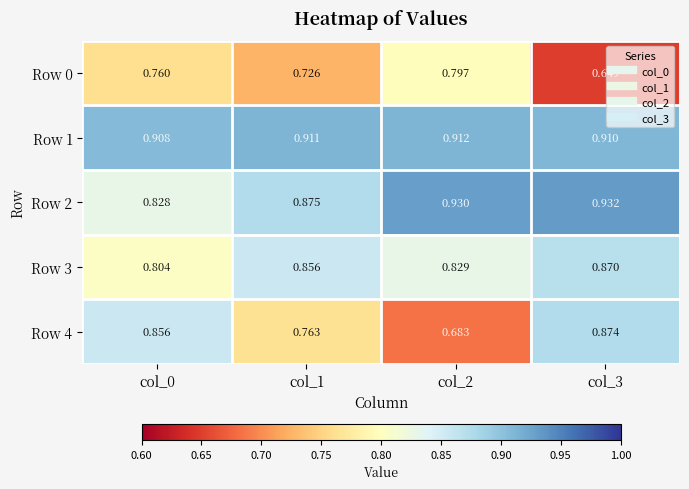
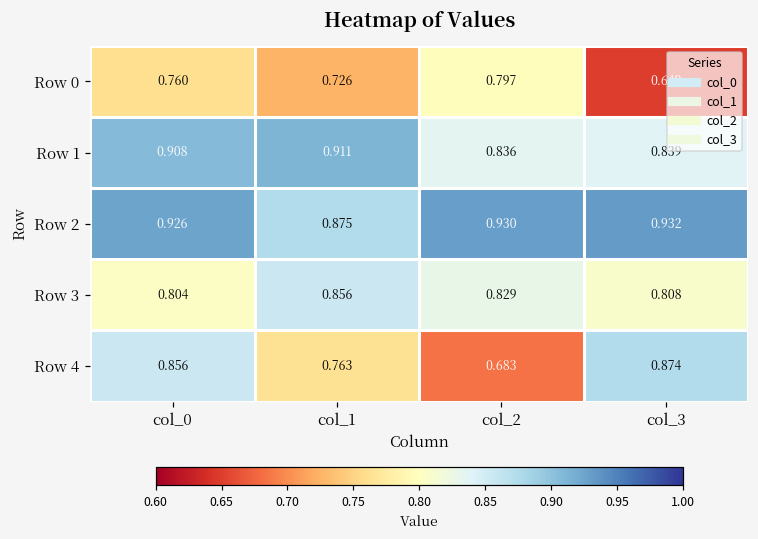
Row 1, col_2: 0.912 -> 0.836
Row 1, col_3: 0.910 -> 0.839
Row 2, col_0: 0.828 -> 0.926
Row 3, col_3: 0.870 -> 0.808
